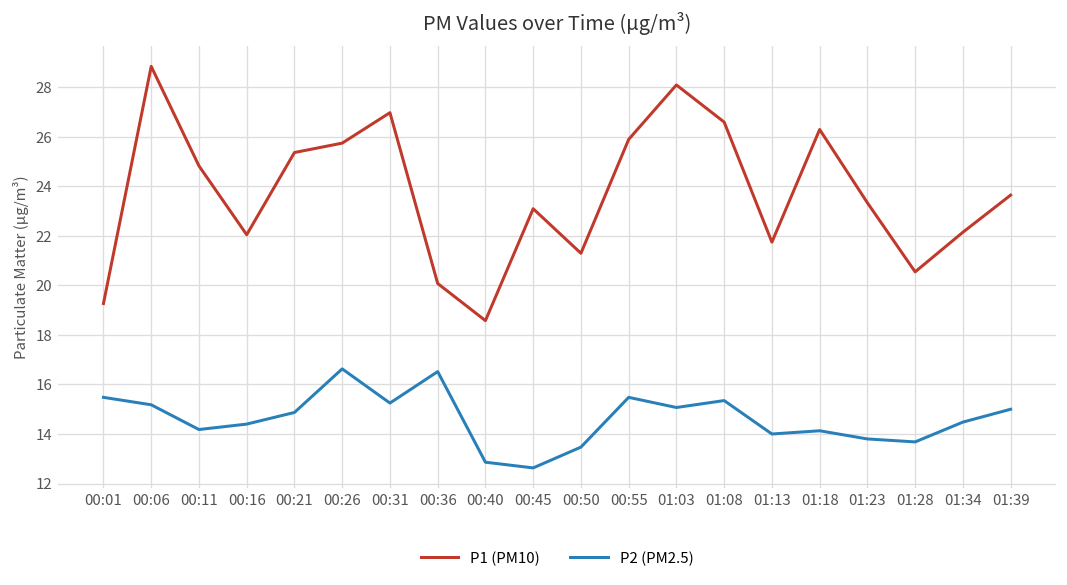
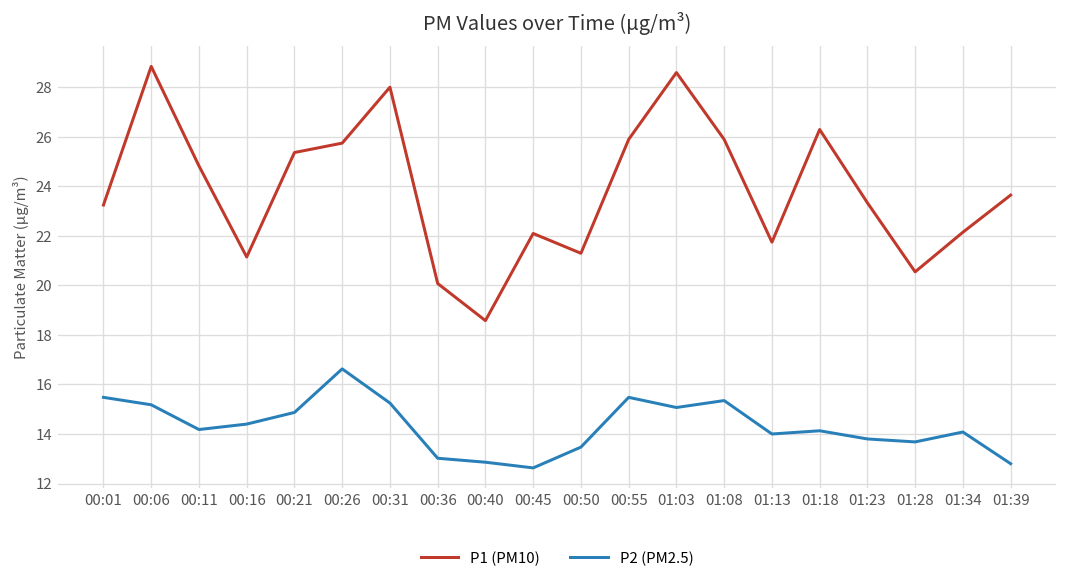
P1 (PM10), 00:01: 19.3 -> 23.3
P1 (PM10), 00:16: 22.1 -> 21.2
P1 (PM10), 00:31: 27.0 -> 28.0
P2 (PM2.5), 00:36: 16.5 -> 13.0
P1 (PM10), 00:45: 23.1 -> 22.1
P1 (PM10), 01:03: 28.1 -> 28.6
P1 (PM10), 01:08: 26.6 -> 25.9
P2 (PM2.5), 01:34: 14.5 -> 14.1
P2 (PM2.5), 01:39: 15.0 -> 12.8
